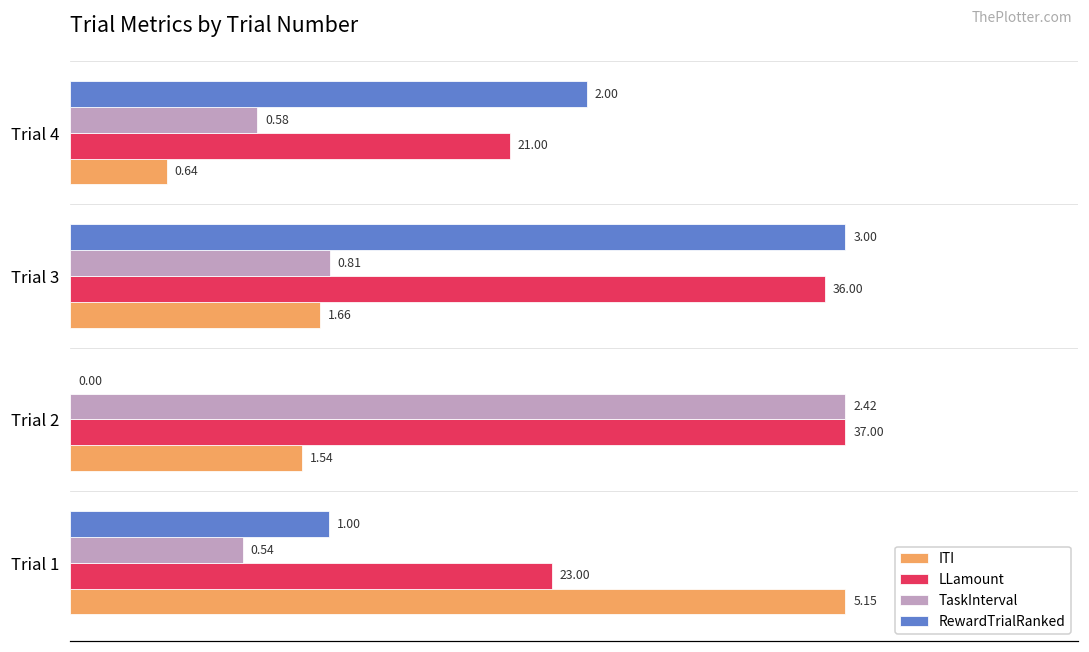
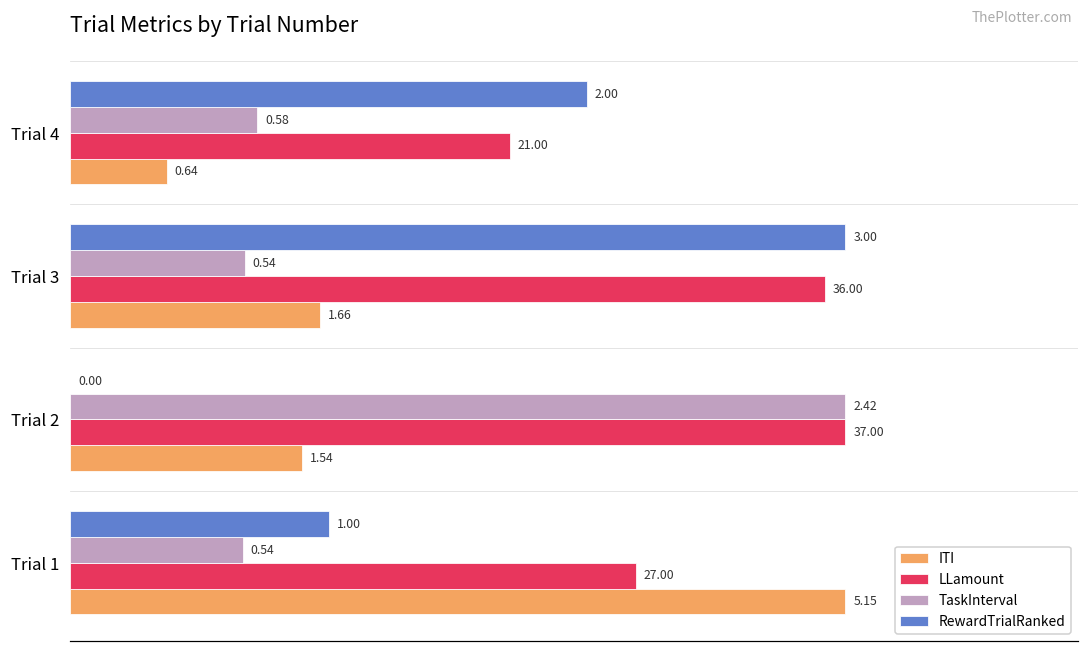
TaskInterval, Trial 3: 0.81 -> 0.54
LLamount, Trial 1: 23.00 -> 27.00
